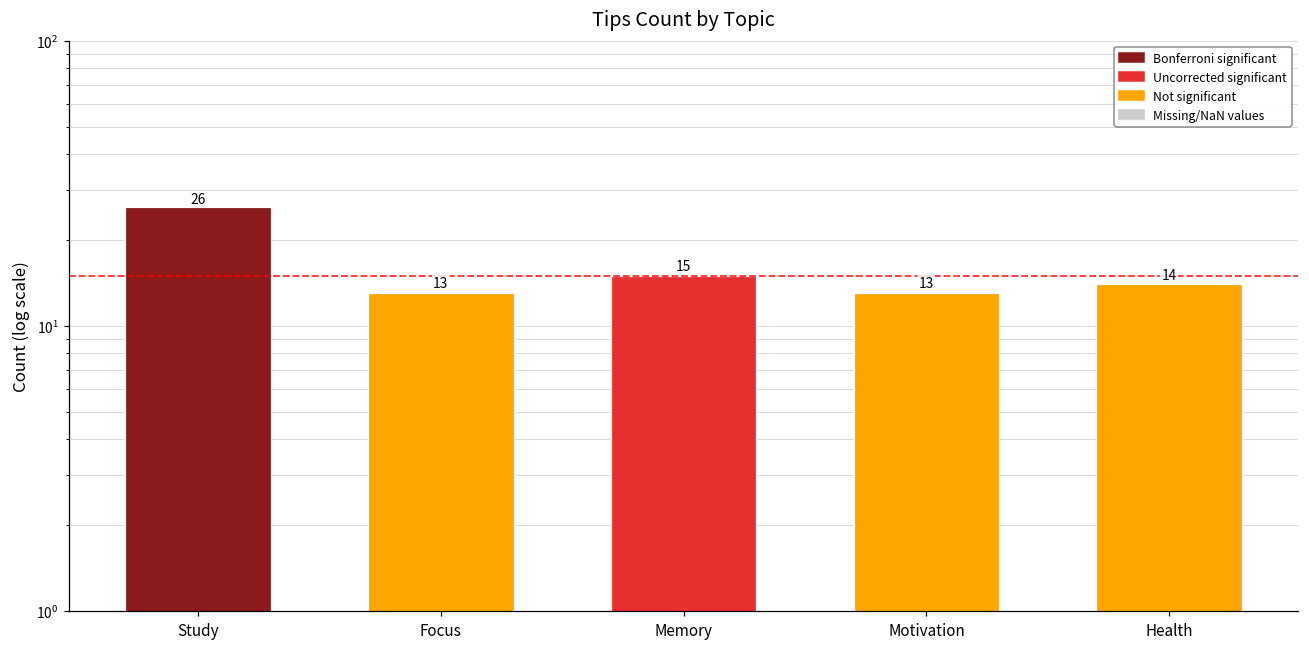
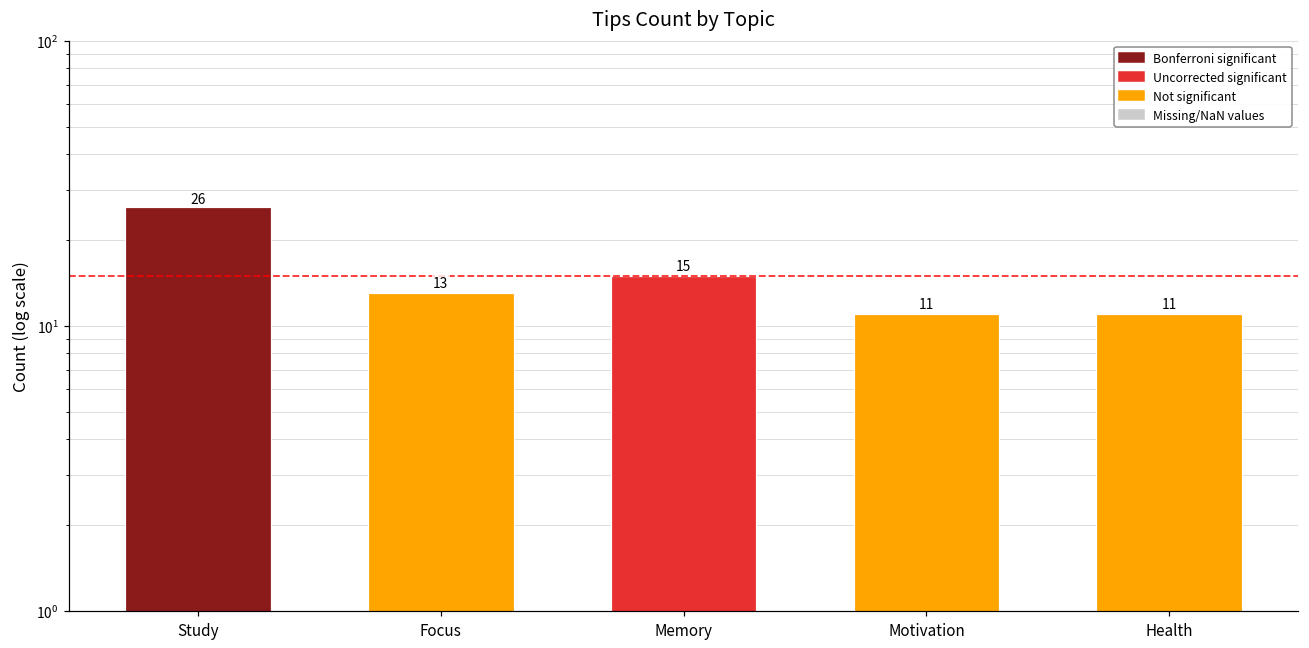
Motivation: 13 -> 11
Health: 14 -> 11
